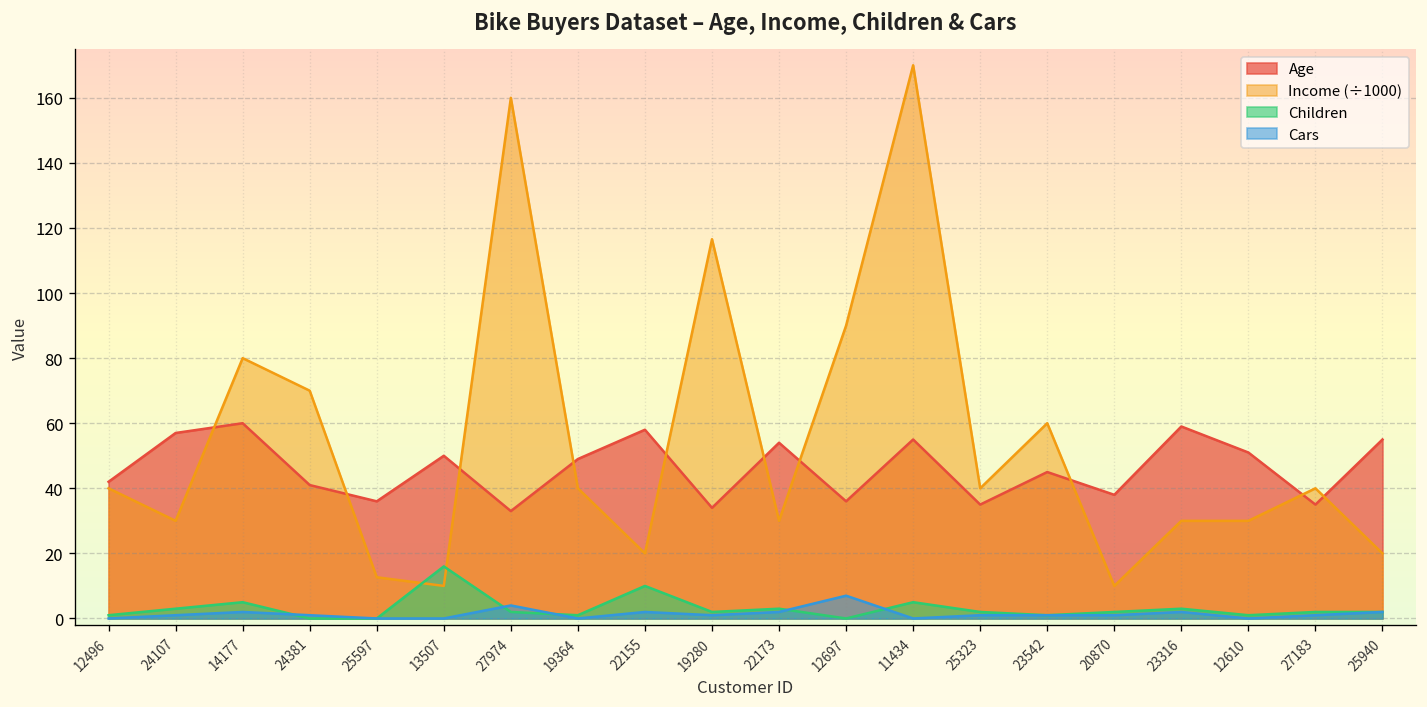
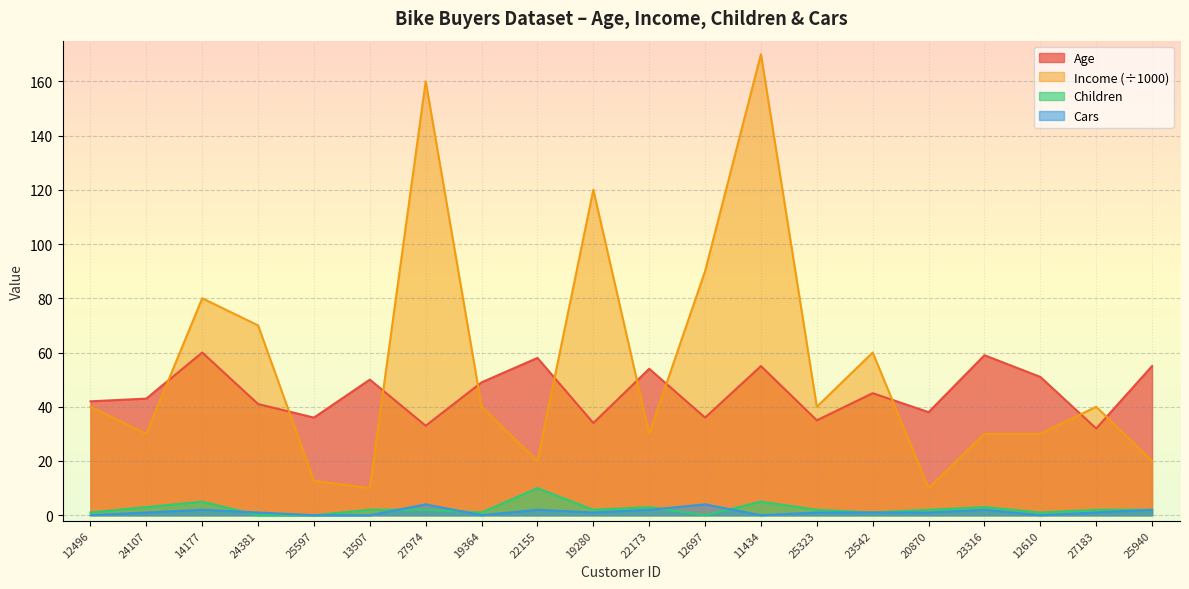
Age, 24107: 57 -> 43
Children, 13507: 16 -> 2
Income (÷1000), 19280: 117 -> 120
Cars, 12697: 7 -> 4
Age, 27183: 35 -> 32
